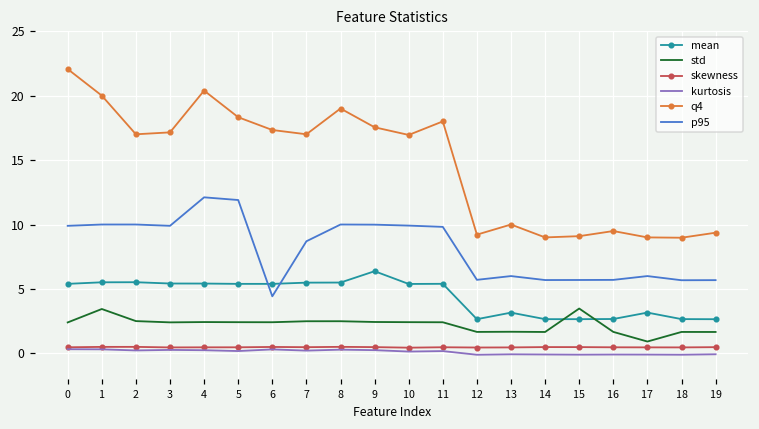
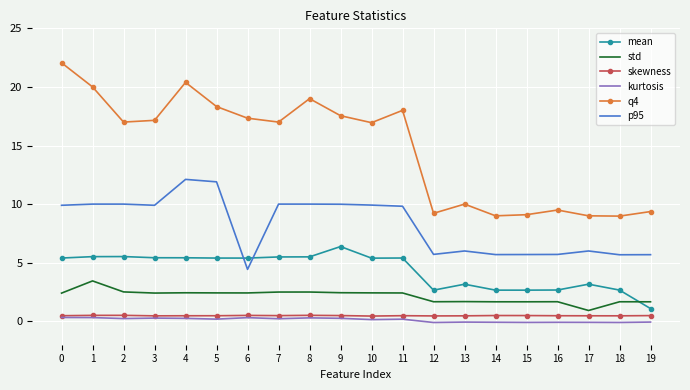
p95, 7: 8.7 -> 10.0
std, 15: 3.5 -> 1.7
mean, 19: 2.7 -> 1.1
